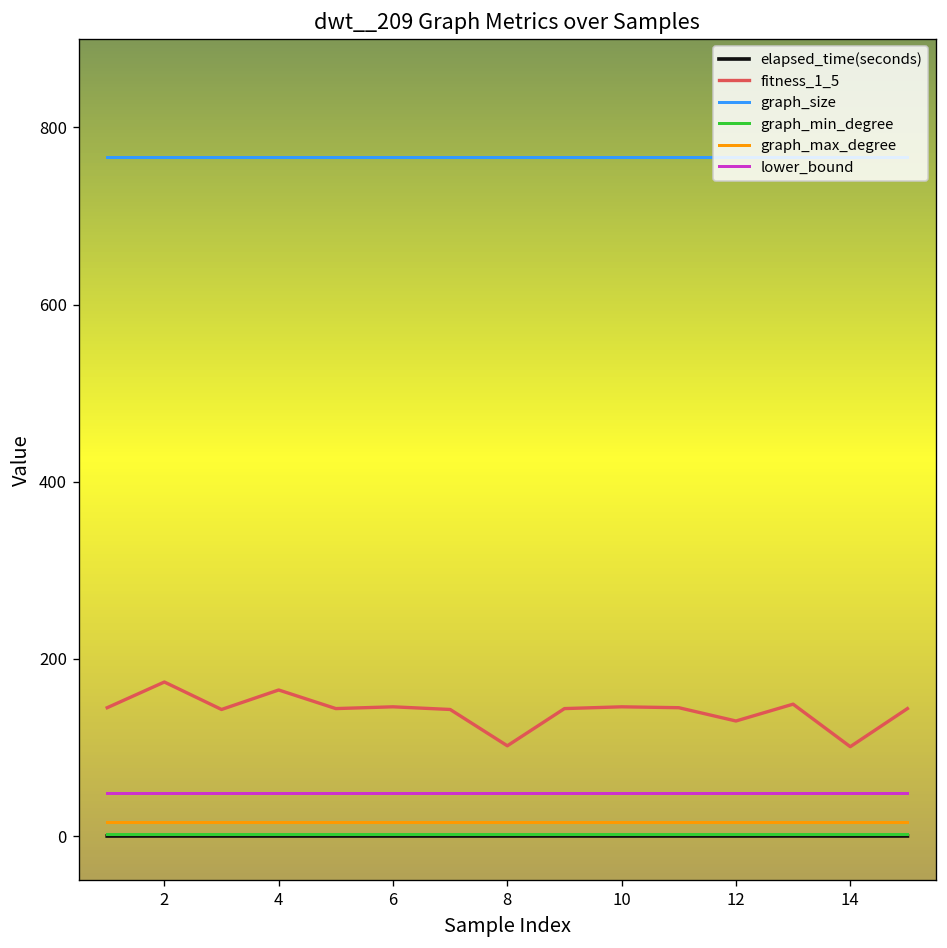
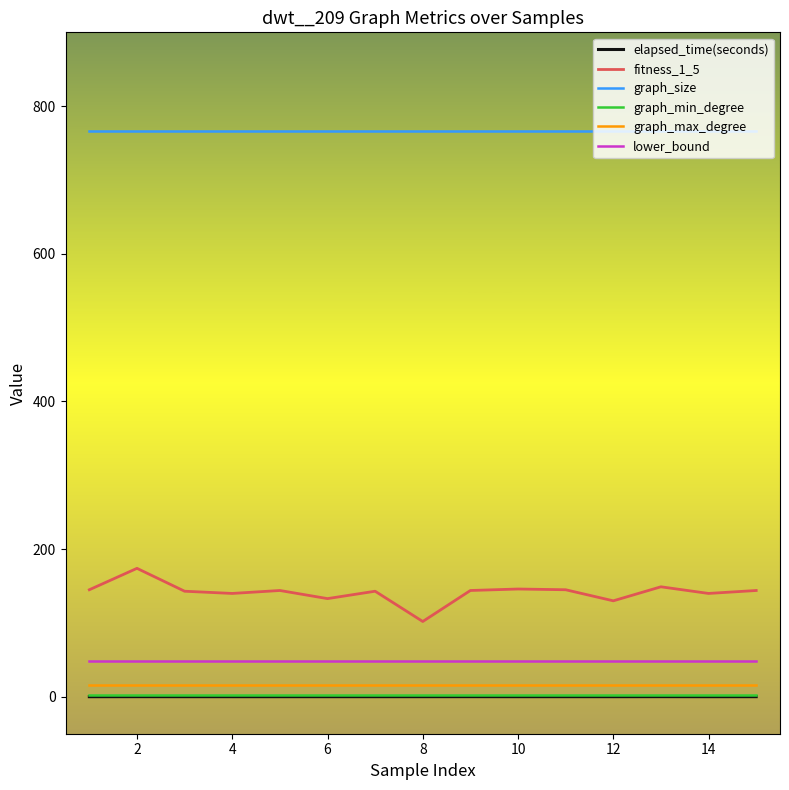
fitness_1_5, 4: 170 -> 140
fitness_1_5, 6: 150 -> 130
fitness_1_5, 14: 100 -> 140
